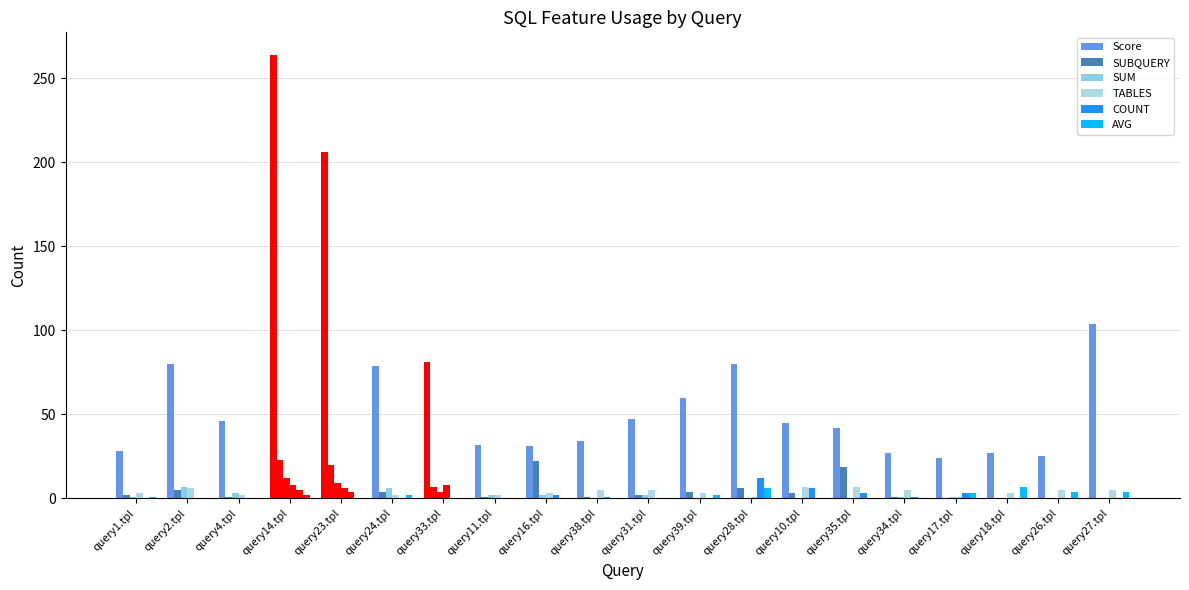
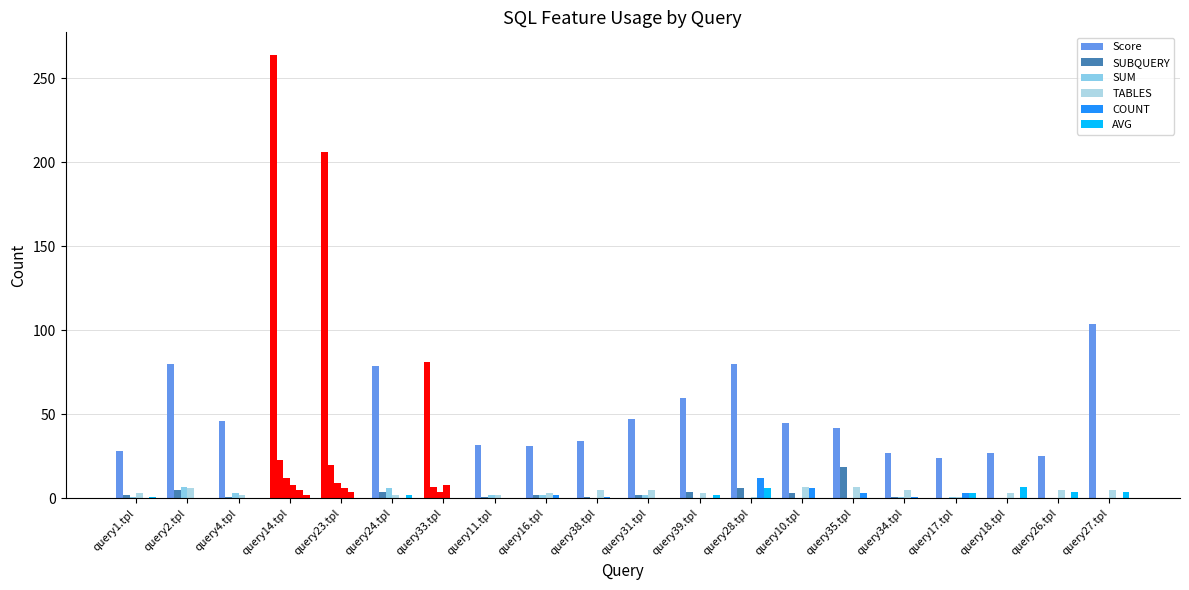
SUBQUERY, query16.tpl: 22 -> 2
